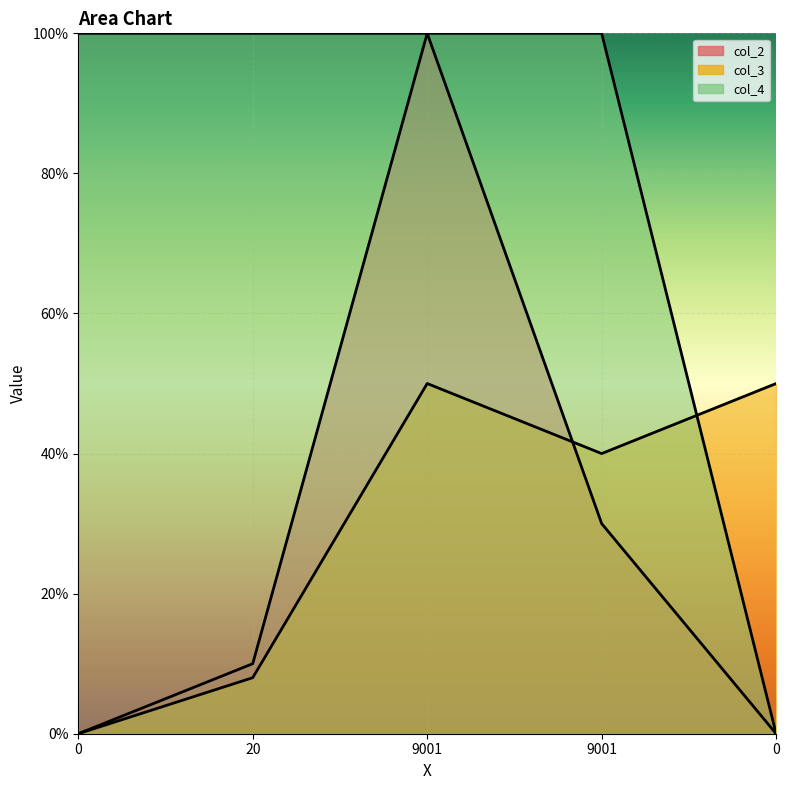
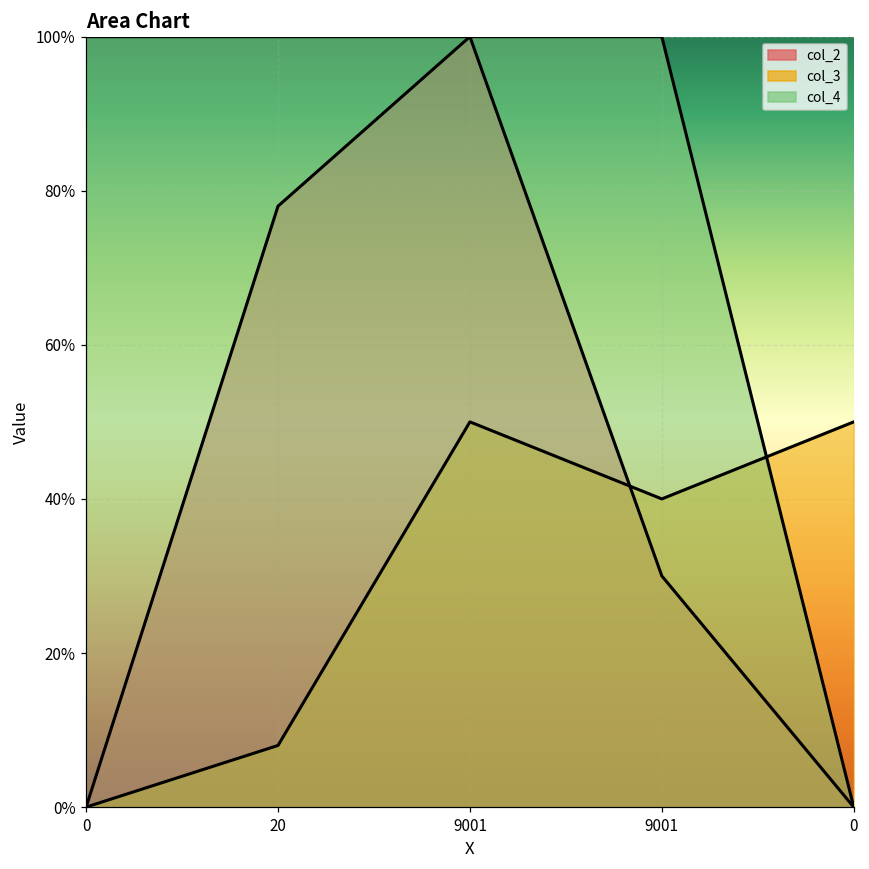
col_2, 20: 10% -> 78%
